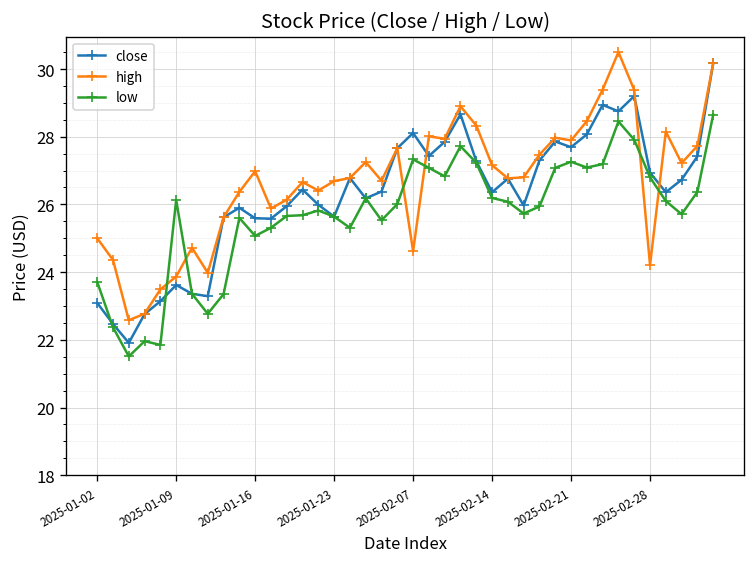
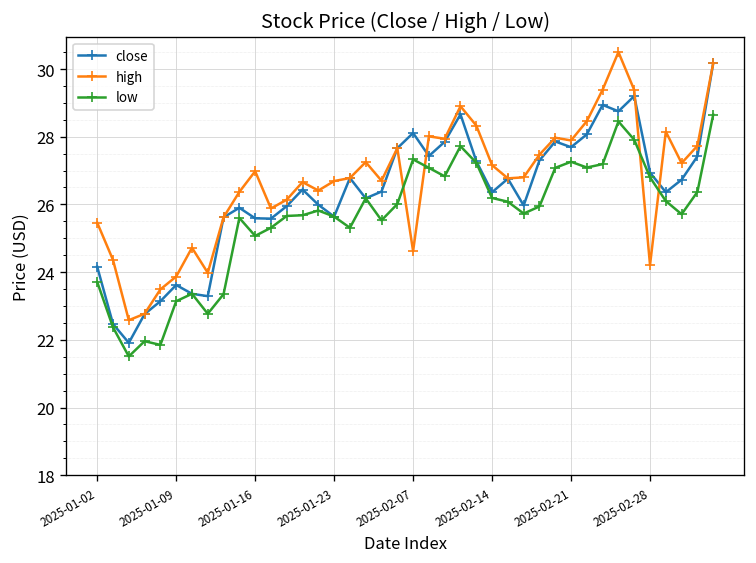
close, 2025-01-02: 23.1 -> 24.2
high, 2025-01-02: 25.0 -> 25.5
low, 2025-01-09: 26.1 -> 23.1
